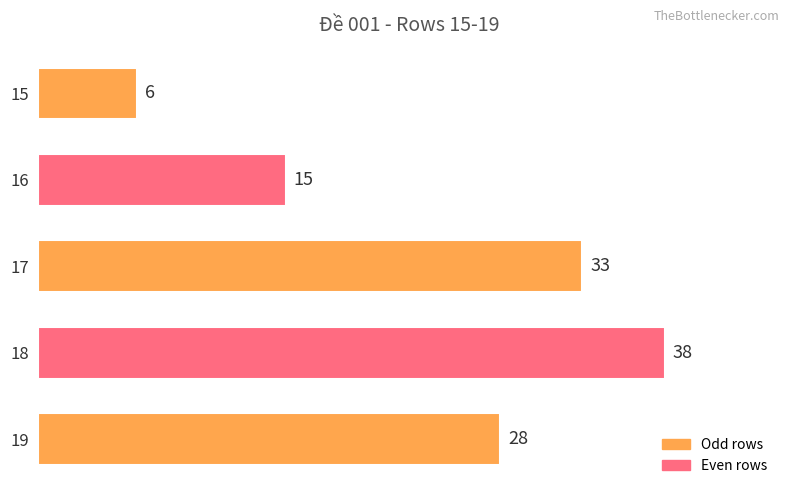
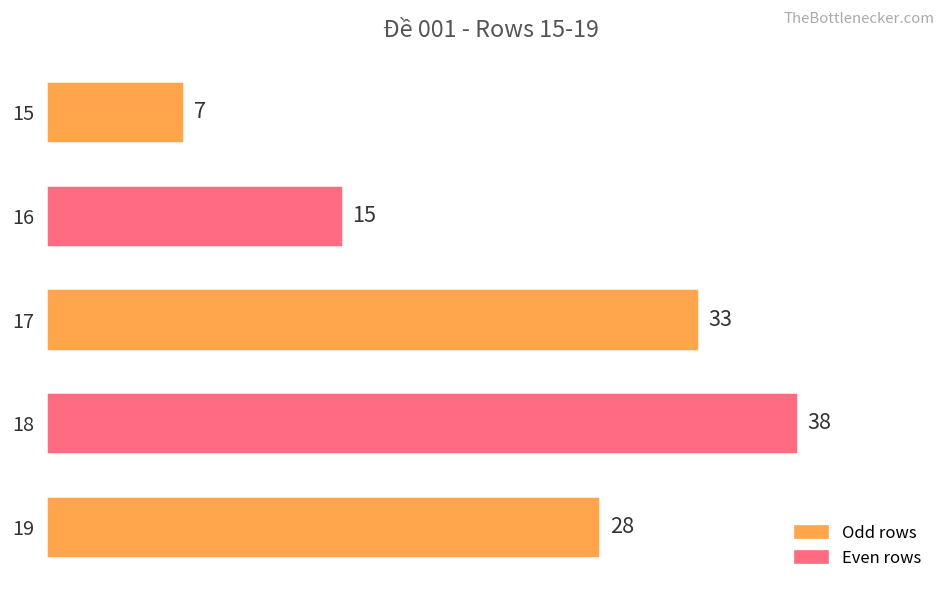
15: 6 -> 7
